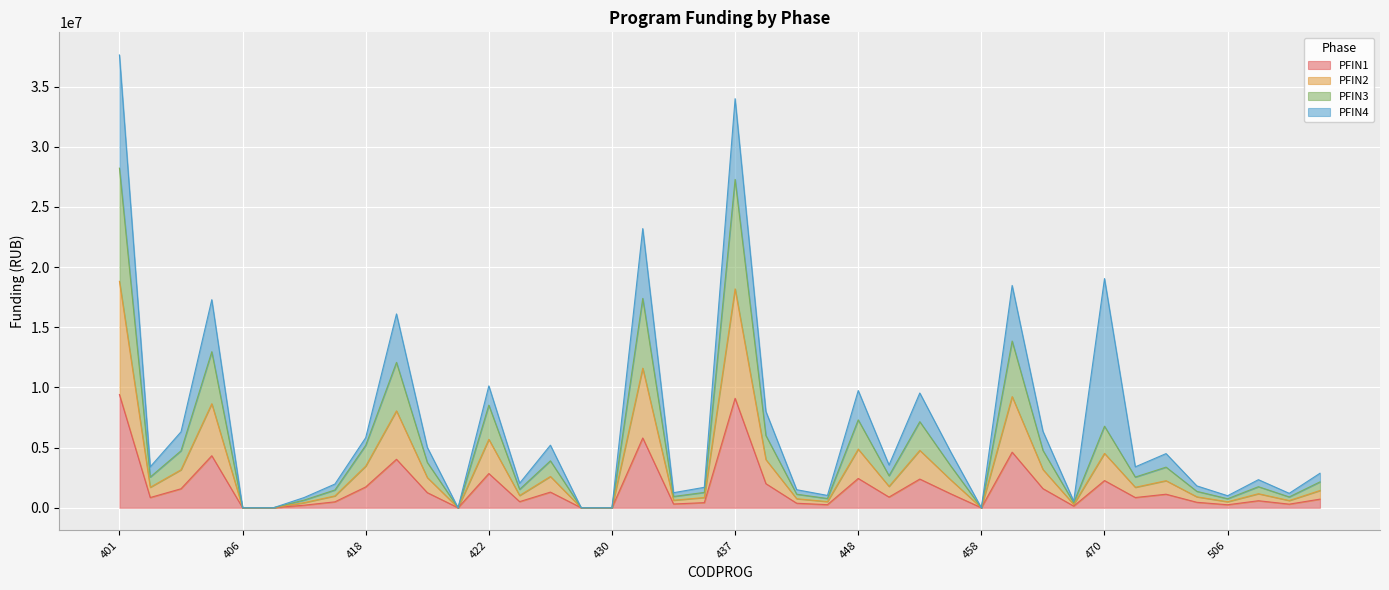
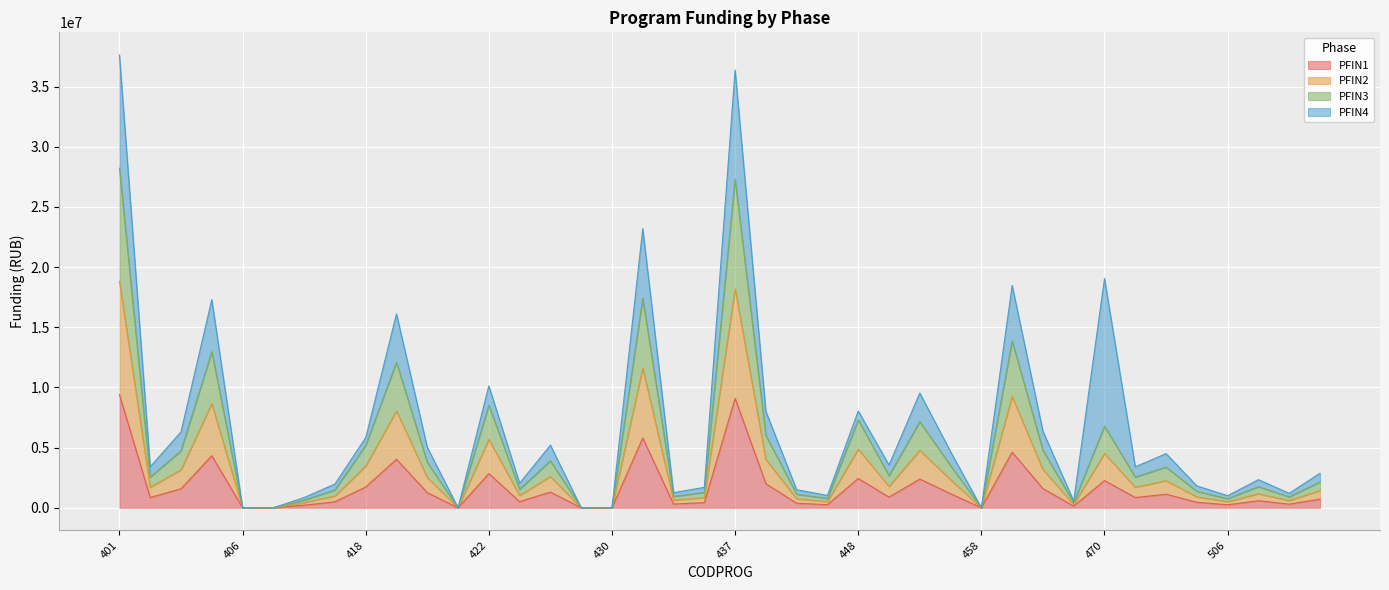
PFIN4, 437: 6700000 -> 9100000
PFIN4, 448: 2400000 -> 700000
